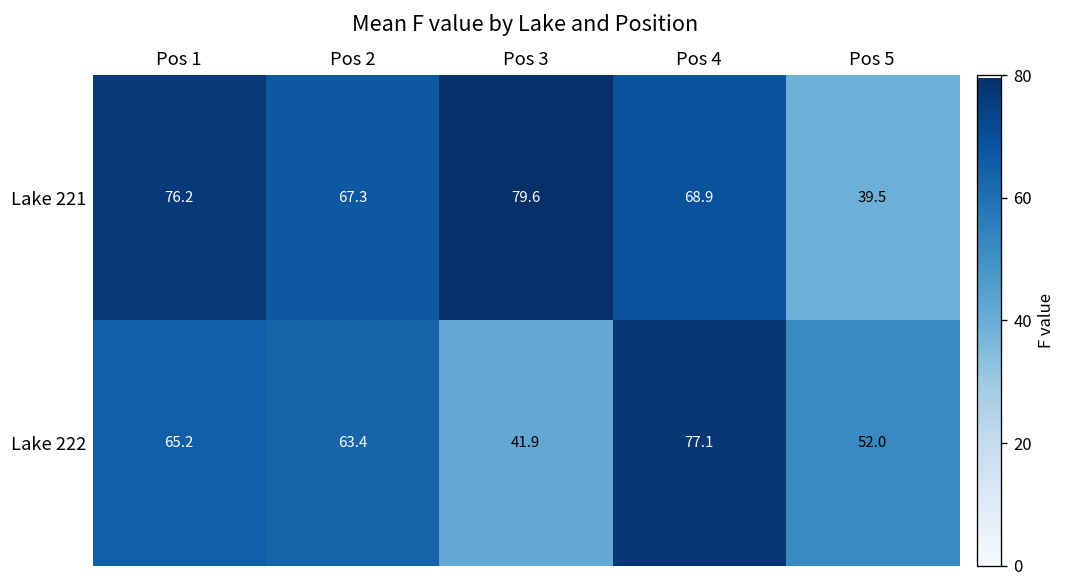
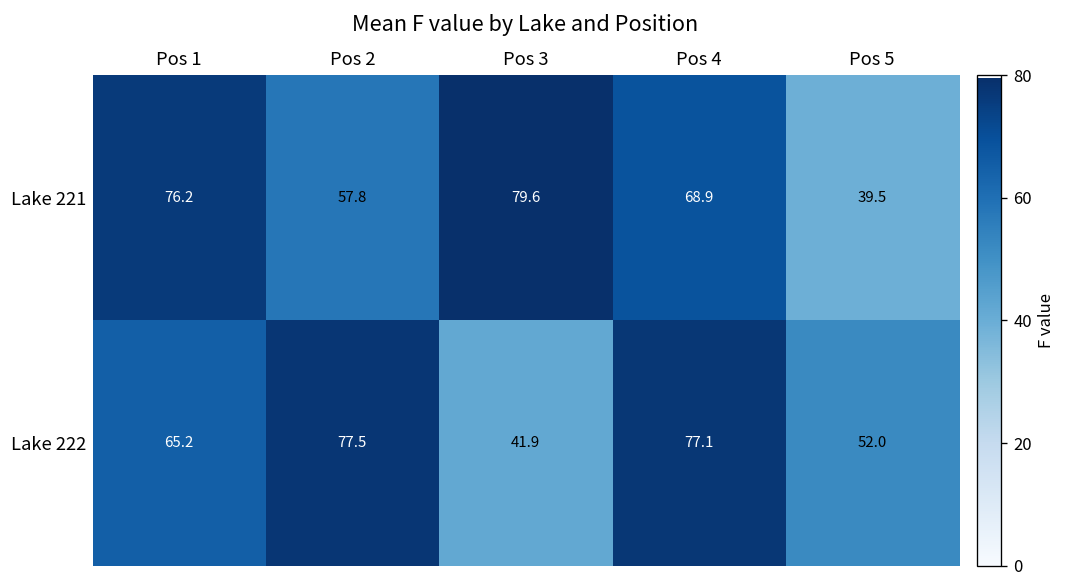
Lake 221, Pos 2: 67.3 -> 57.8
Lake 222, Pos 2: 63.4 -> 77.5
